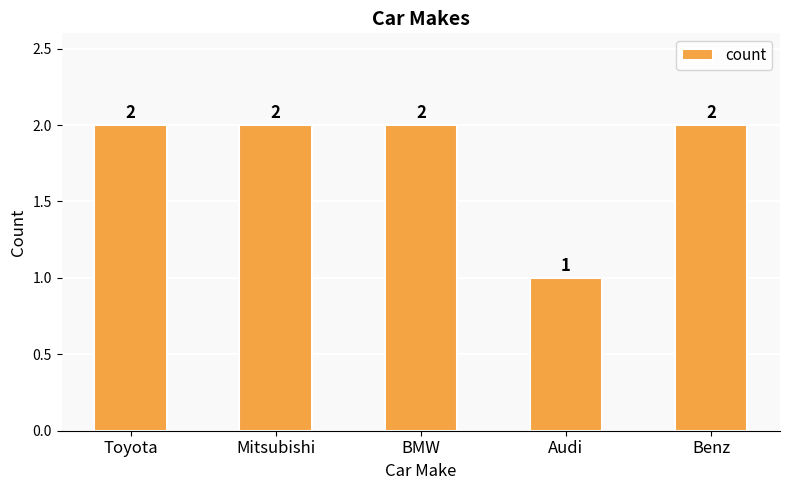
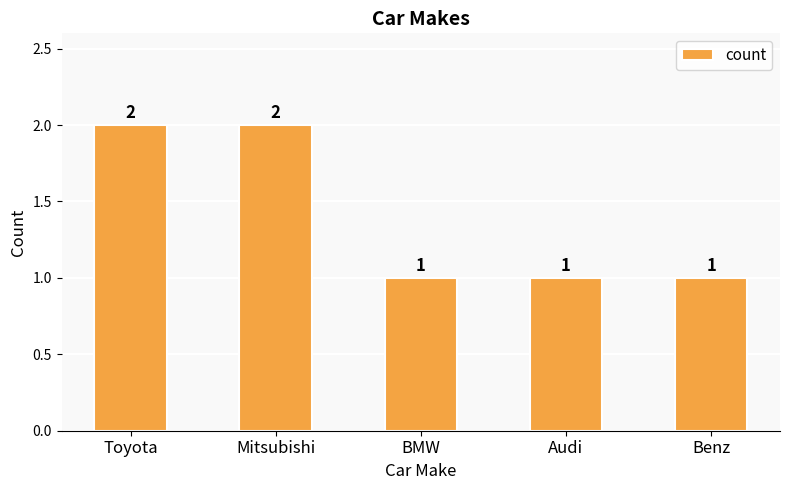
BMW: 2 -> 1
Benz: 2 -> 1
